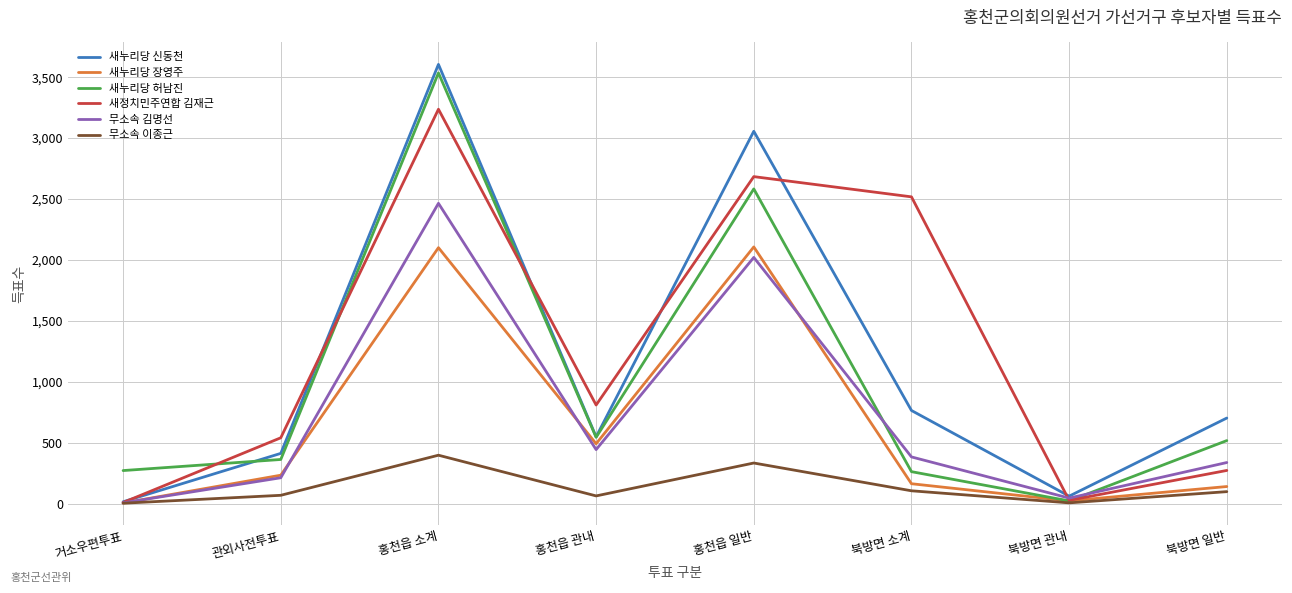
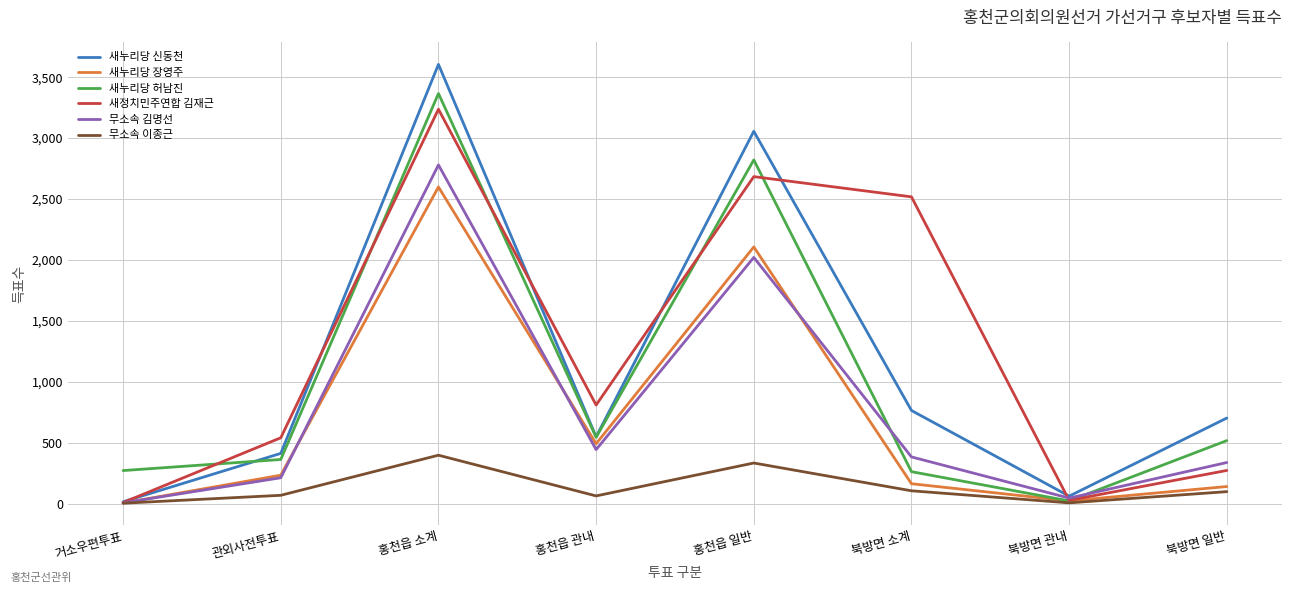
새누리당 장영주, 홍천읍 소계: 2,100 -> 2,600
새누리당 허남진, 홍천읍 소계: 3,540 -> 3,370
무소속 김명선, 홍천읍 소계: 2,470 -> 2,780
새누리당 허남진, 홍천읍 일반: 2,580 -> 2,820
